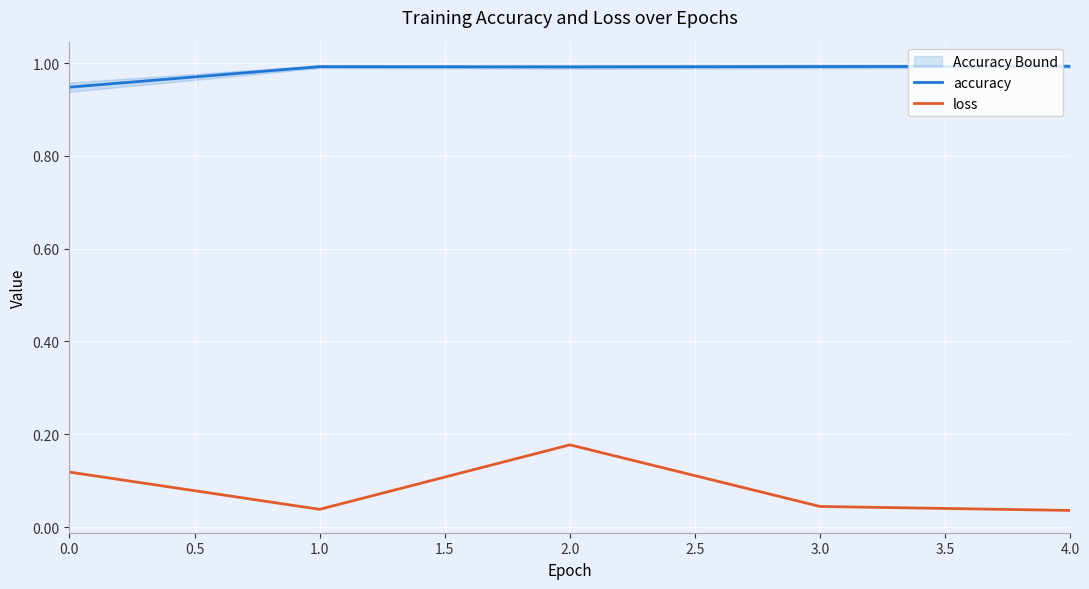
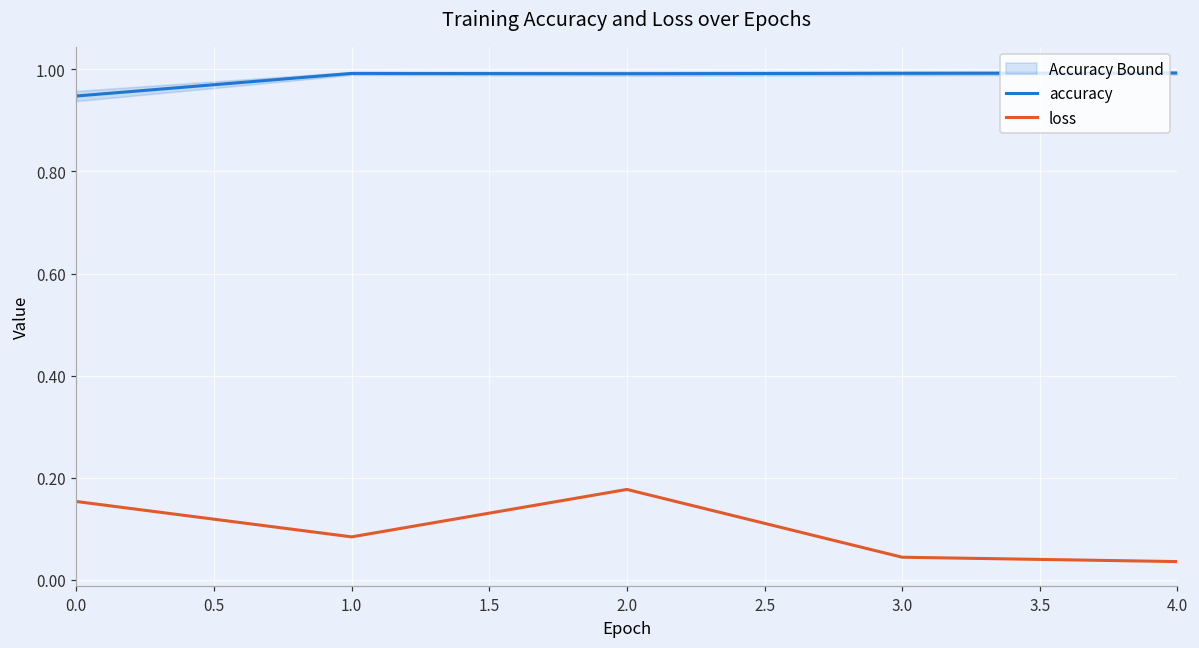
loss, 0.0: 0.12 -> 0.15
loss, 1.0: 0.04 -> 0.08
